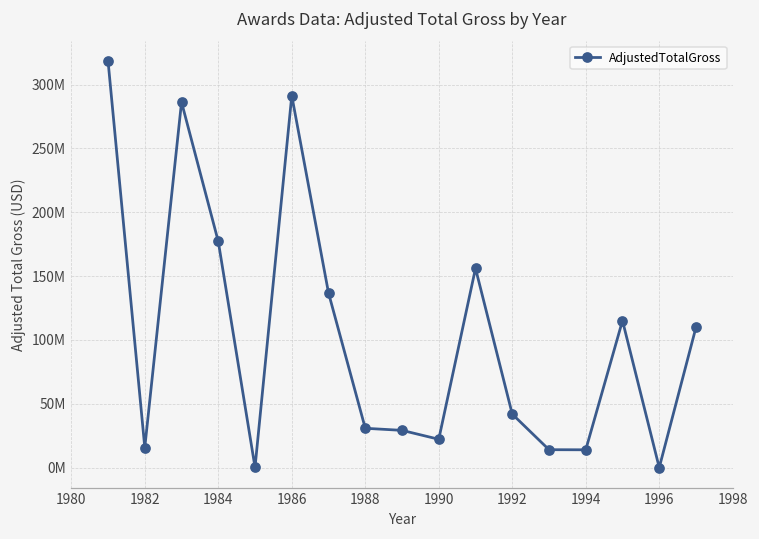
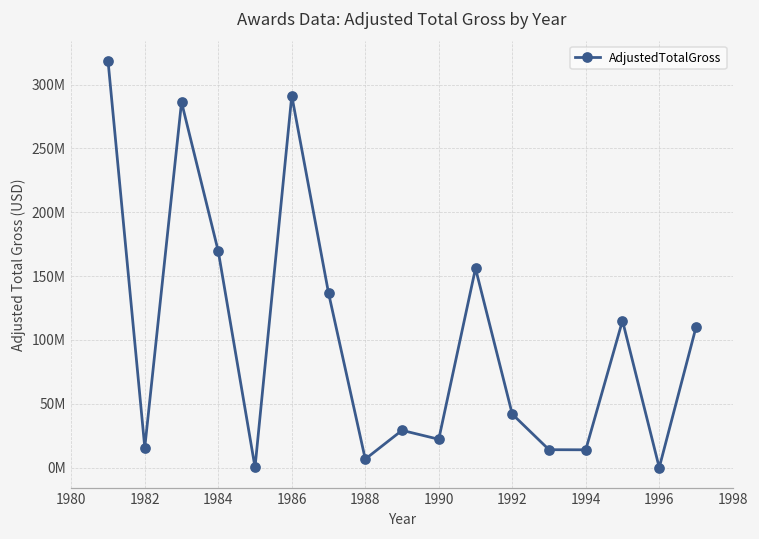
1984: 177000000 -> 169000000
1988: 31000000 -> 7000000
